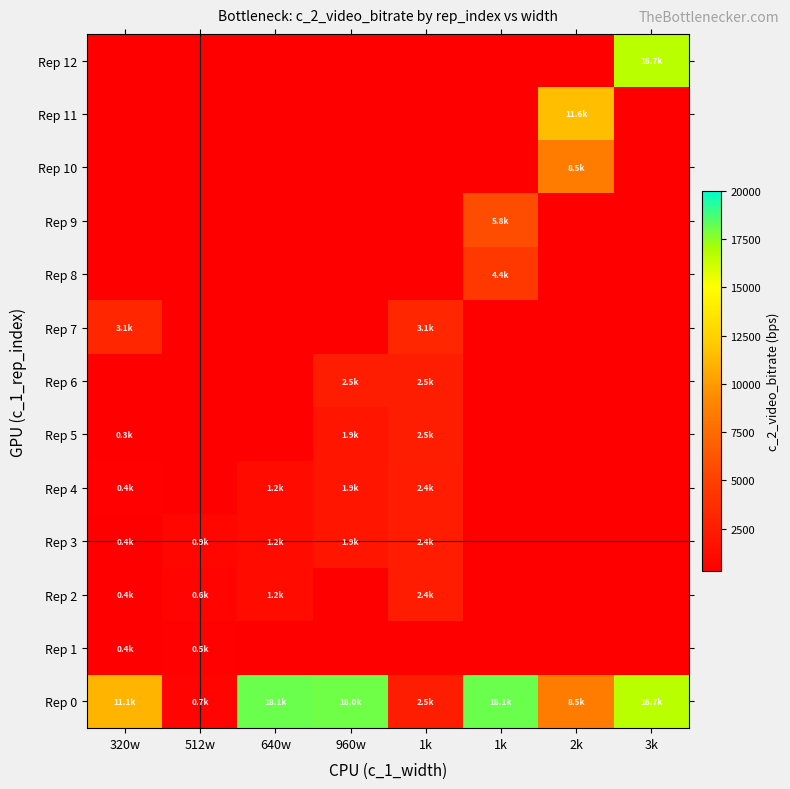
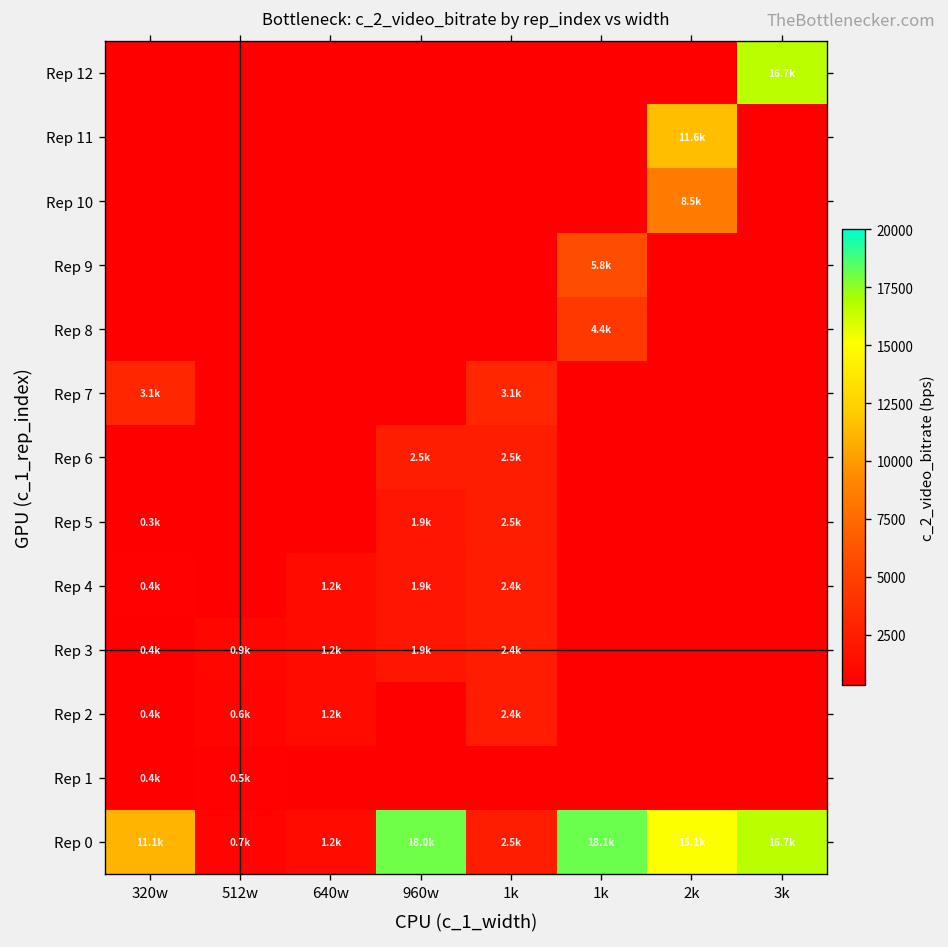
Rep 0, 640w: 18.1k -> 1.2k
Rep 0, 2k: 8.5k -> 15.1k
